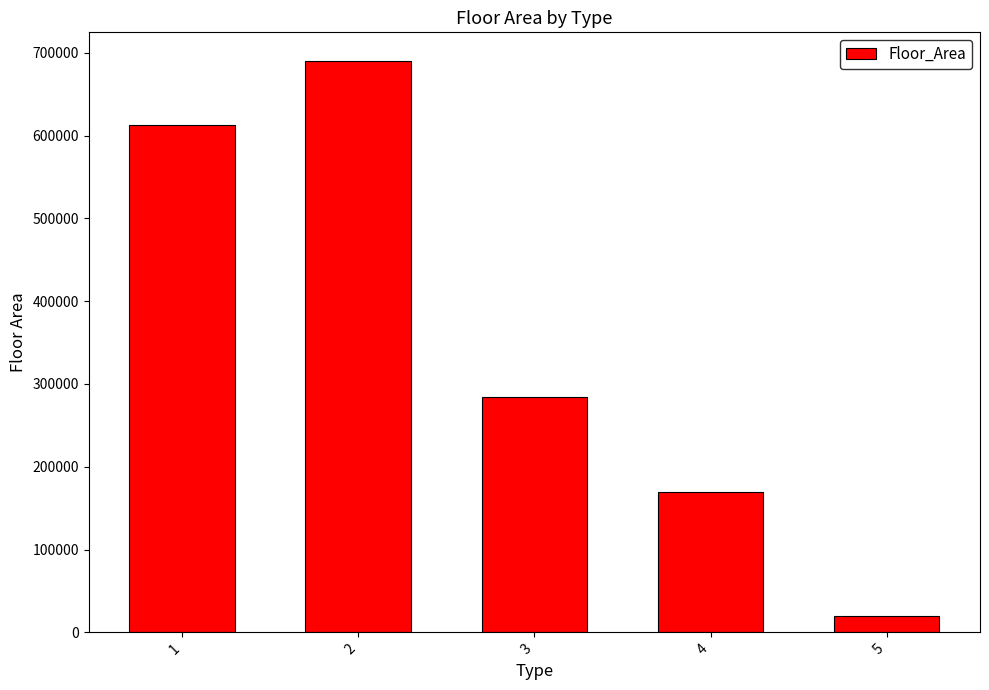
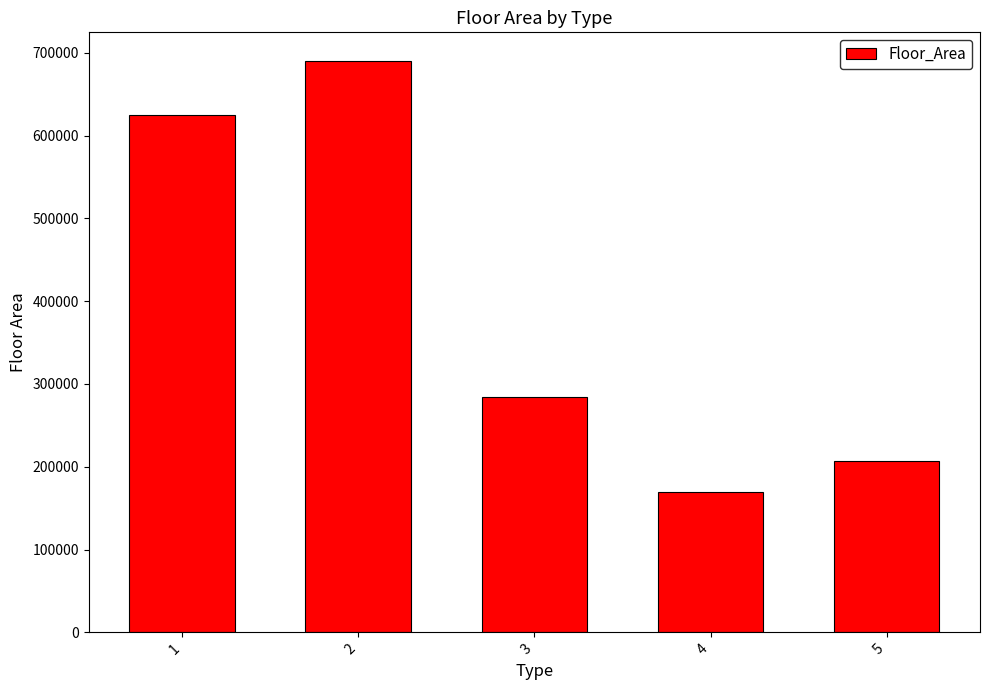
1: 610000 -> 620000
5: 20000 -> 210000
